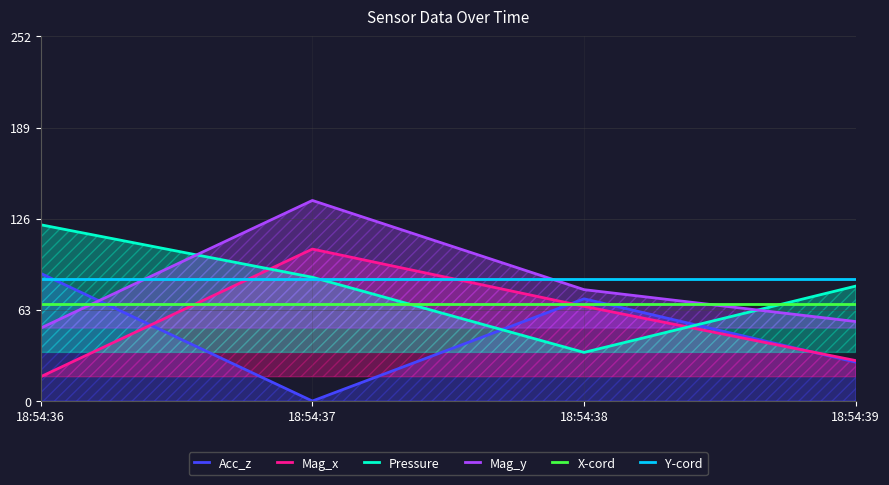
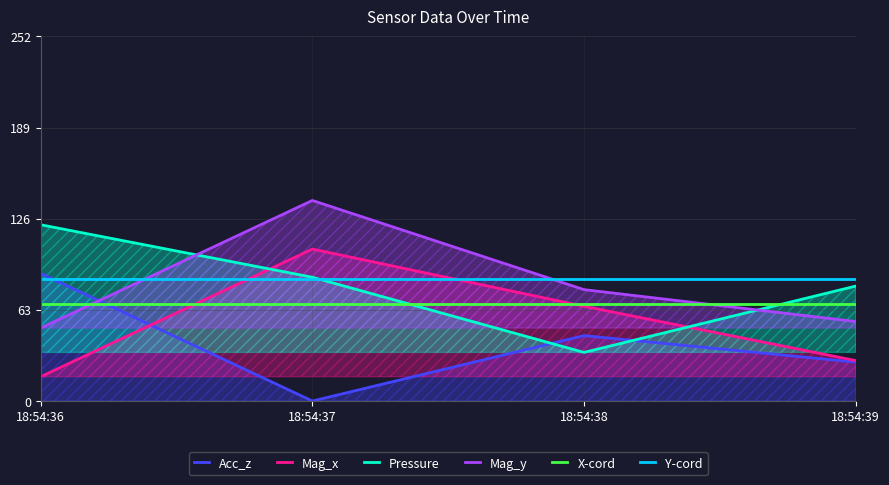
Acc_z, 18:54:38: 71 -> 45
